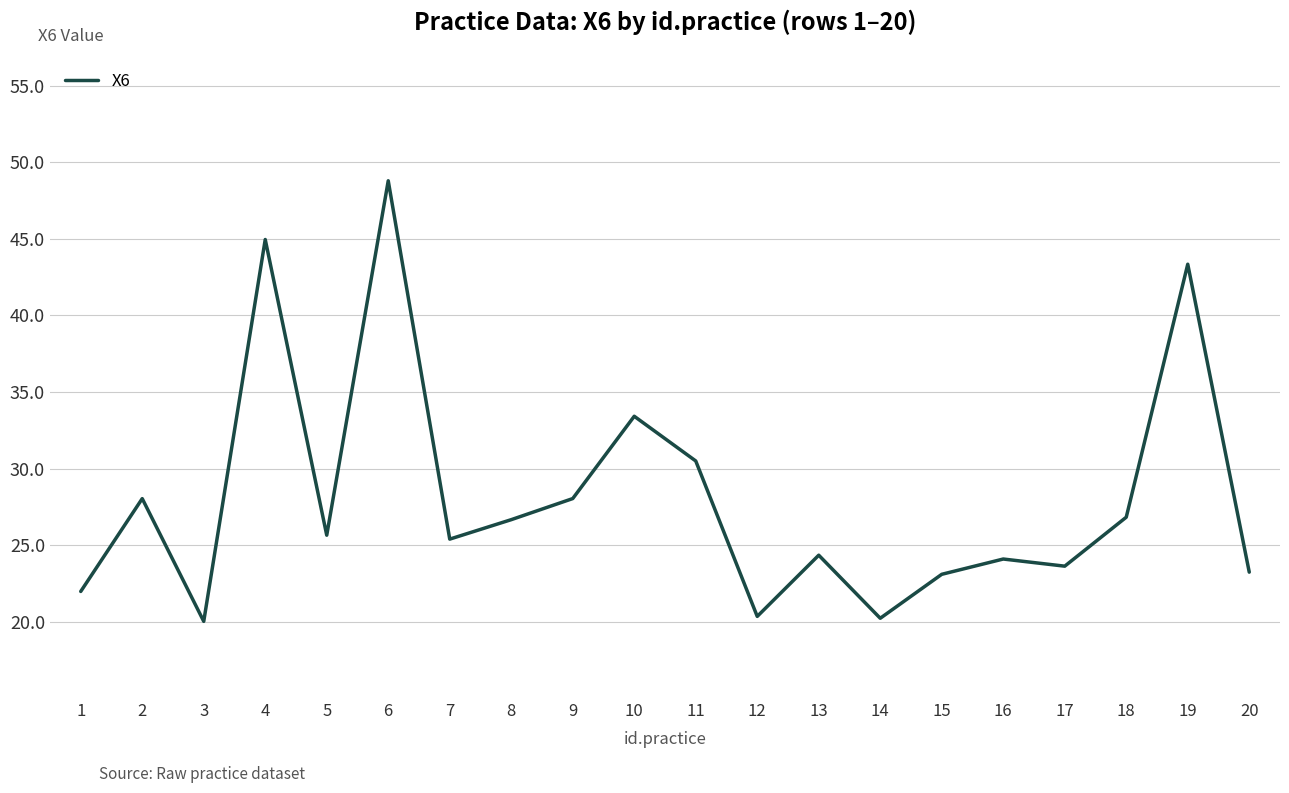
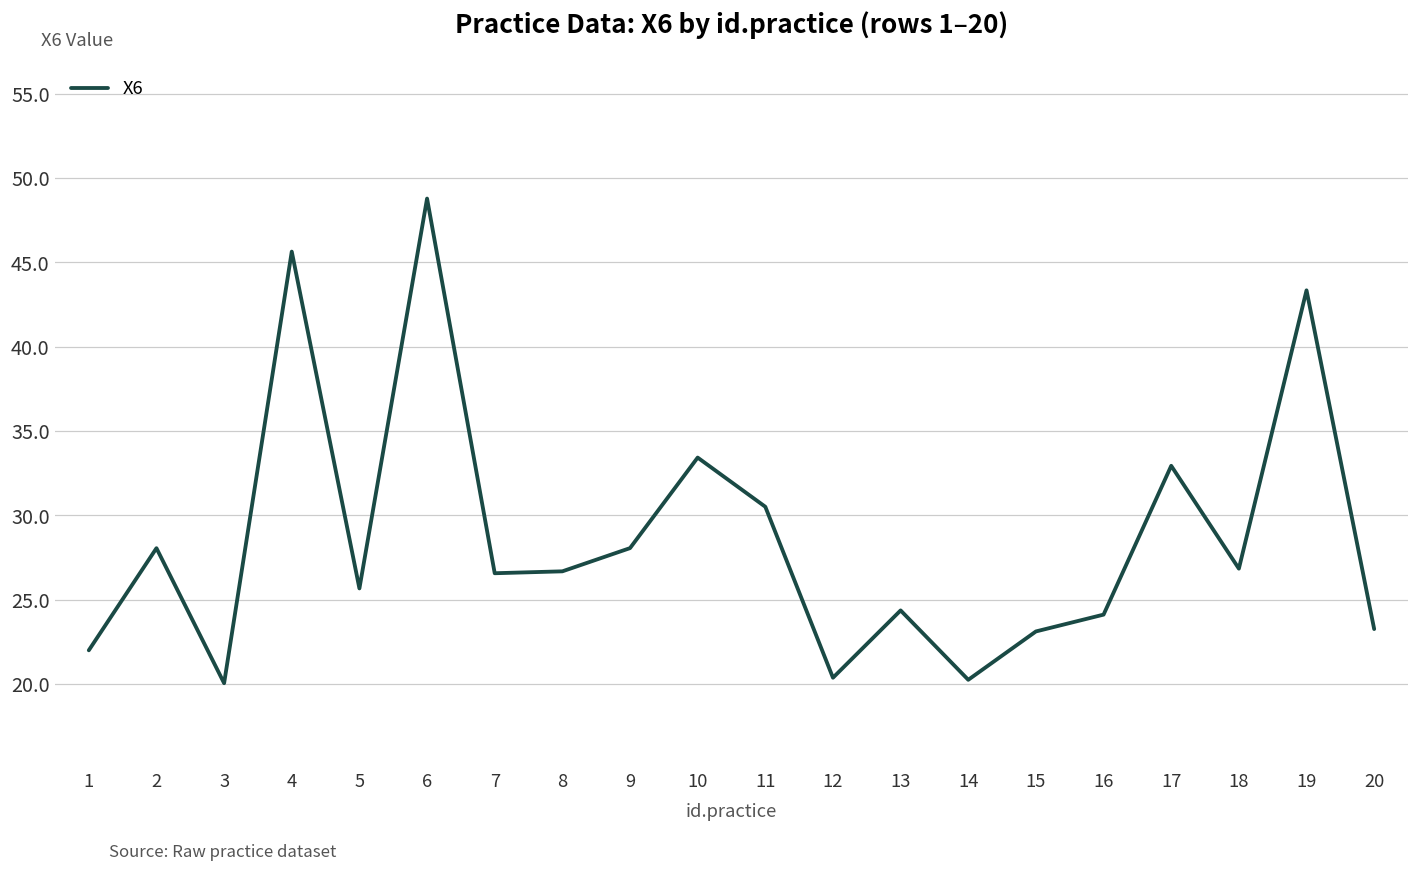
4: 45.0 -> 45.6
7: 25.4 -> 26.6
17: 23.7 -> 32.9
